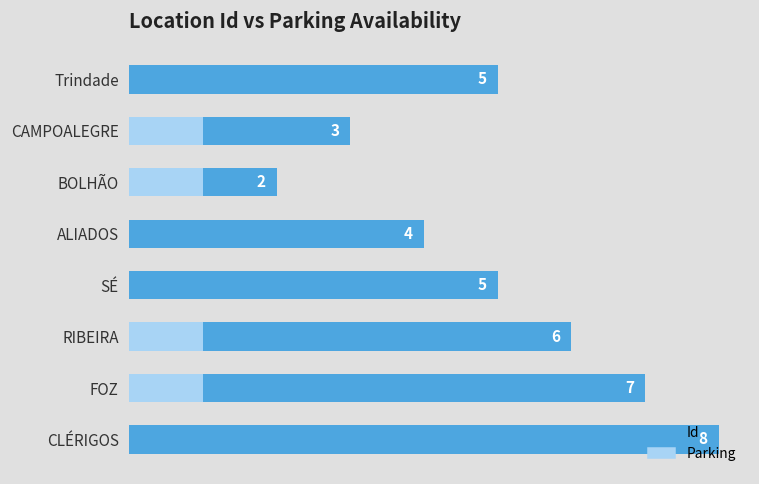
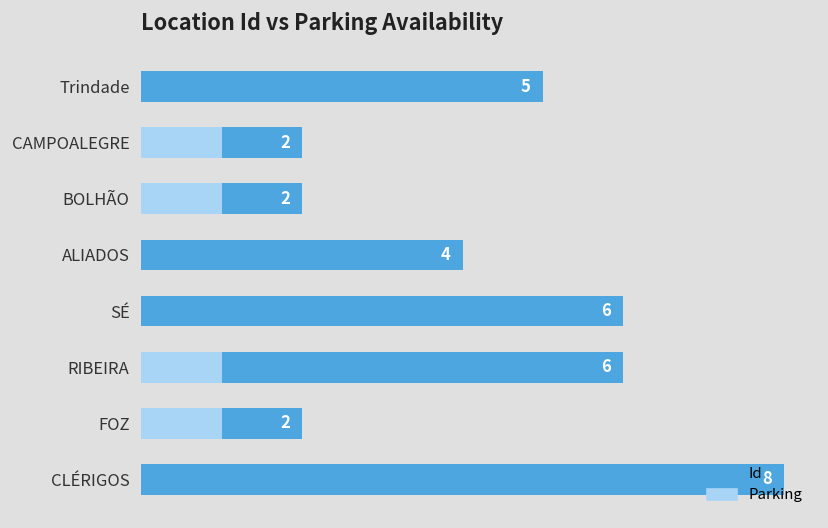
Id, CAMPOALEGRE: 3 -> 2
Id, SÉ: 5 -> 6
Id, FOZ: 7 -> 2
